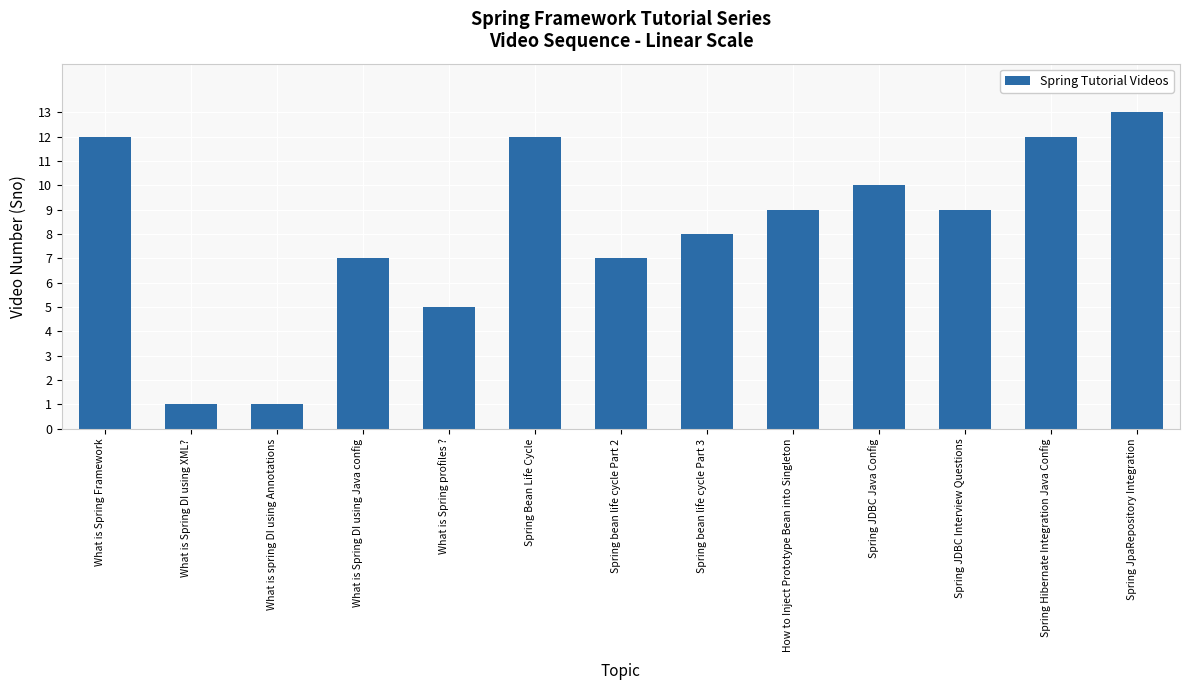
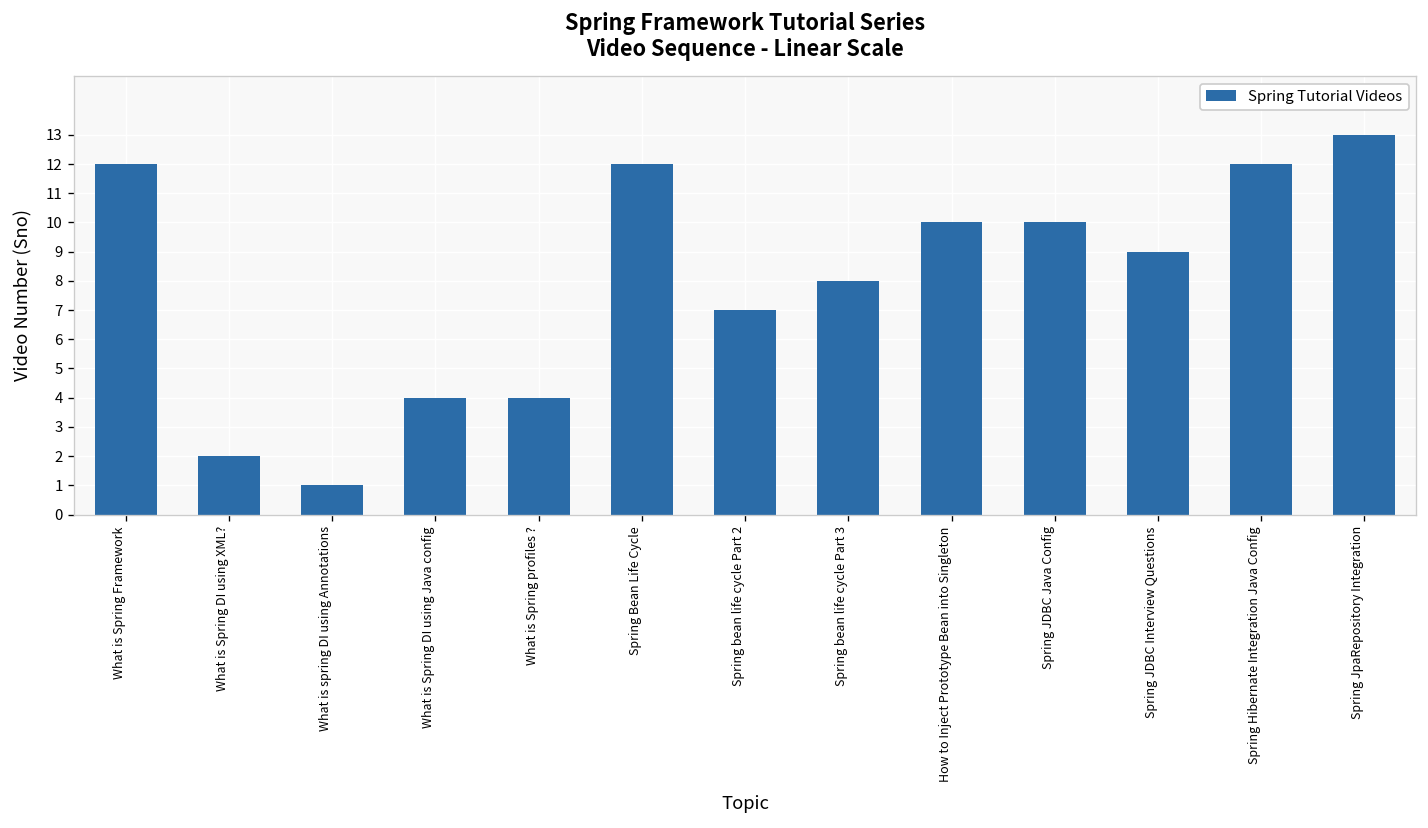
What is Spring DI using XML?: 1 -> 2
What is Spring DI using Java config: 7 -> 4
What is Spring profiles ?: 5 -> 4
How to Inject Prototype Bean into Singleton: 9 -> 10
